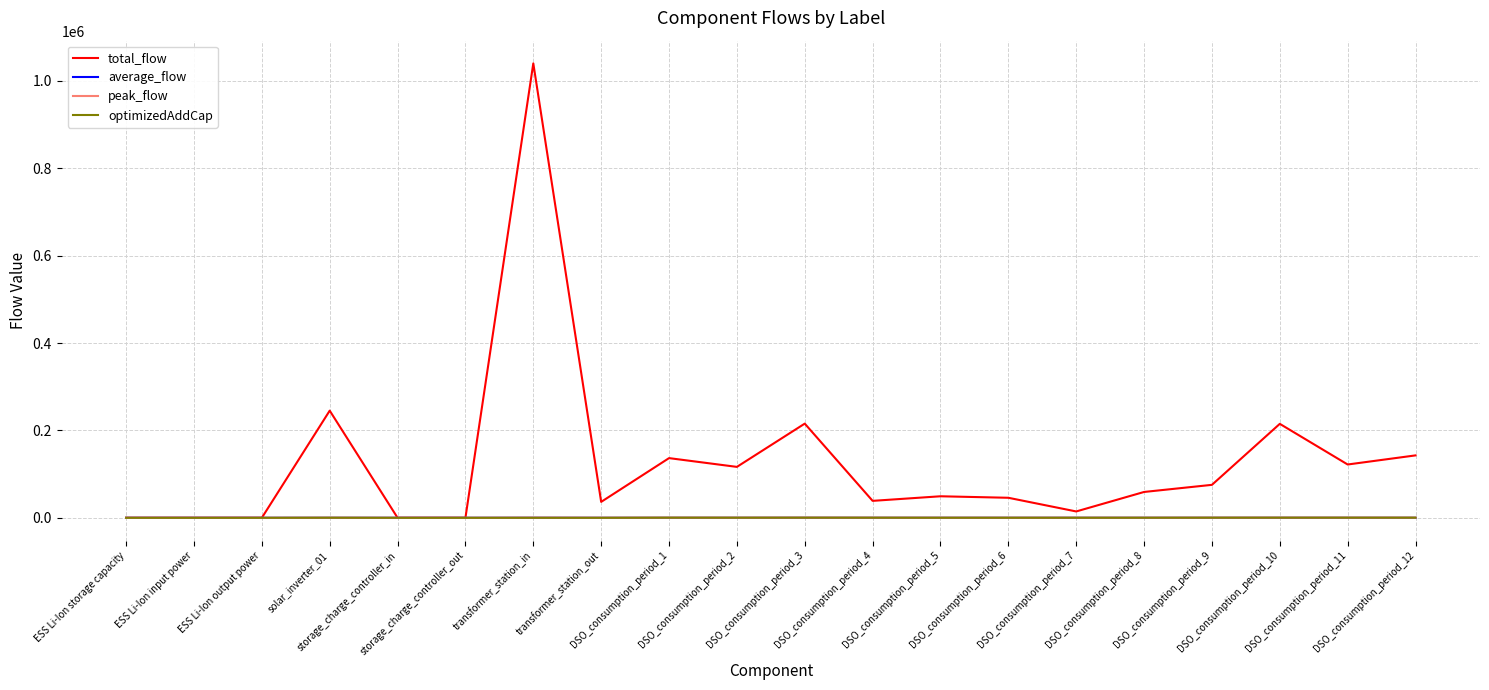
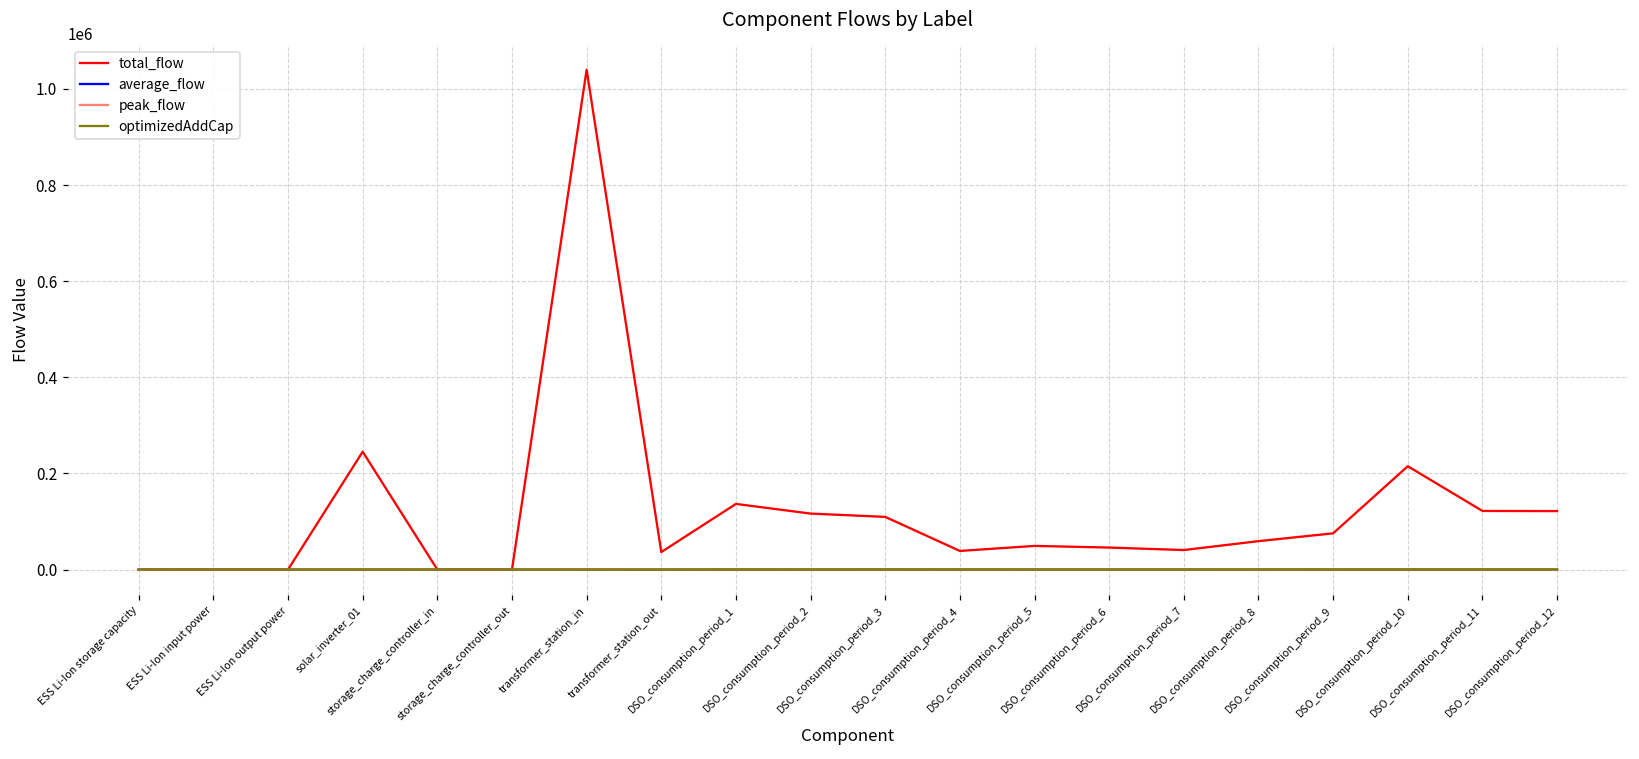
total_flow, DSO_consumption_period_3: 220000 -> 110000
total_flow, DSO_consumption_period_7: 10000 -> 40000
total_flow, DSO_consumption_period_12: 140000 -> 120000
